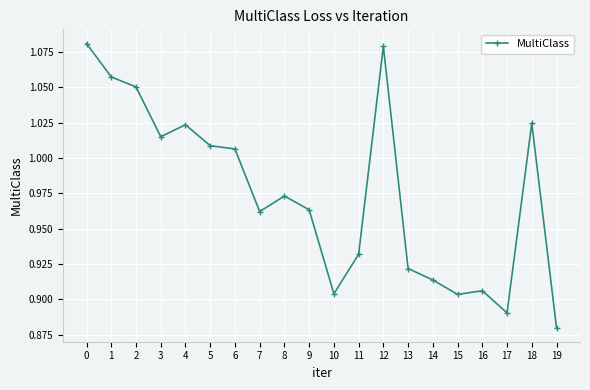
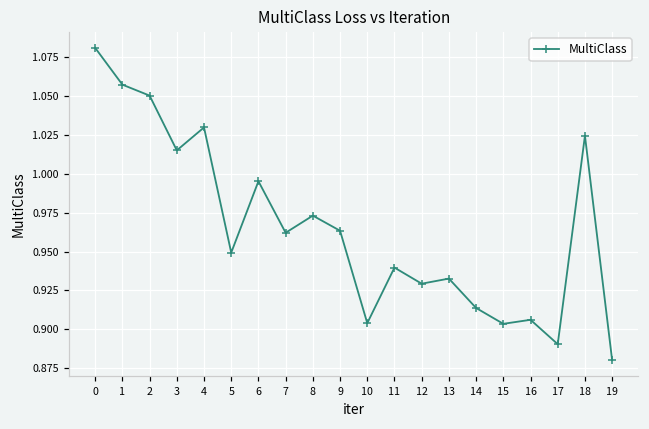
4: 1.023 -> 1.030
5: 1.009 -> 0.949
6: 1.006 -> 0.995
11: 0.932 -> 0.940
12: 1.079 -> 0.929
13: 0.922 -> 0.933
